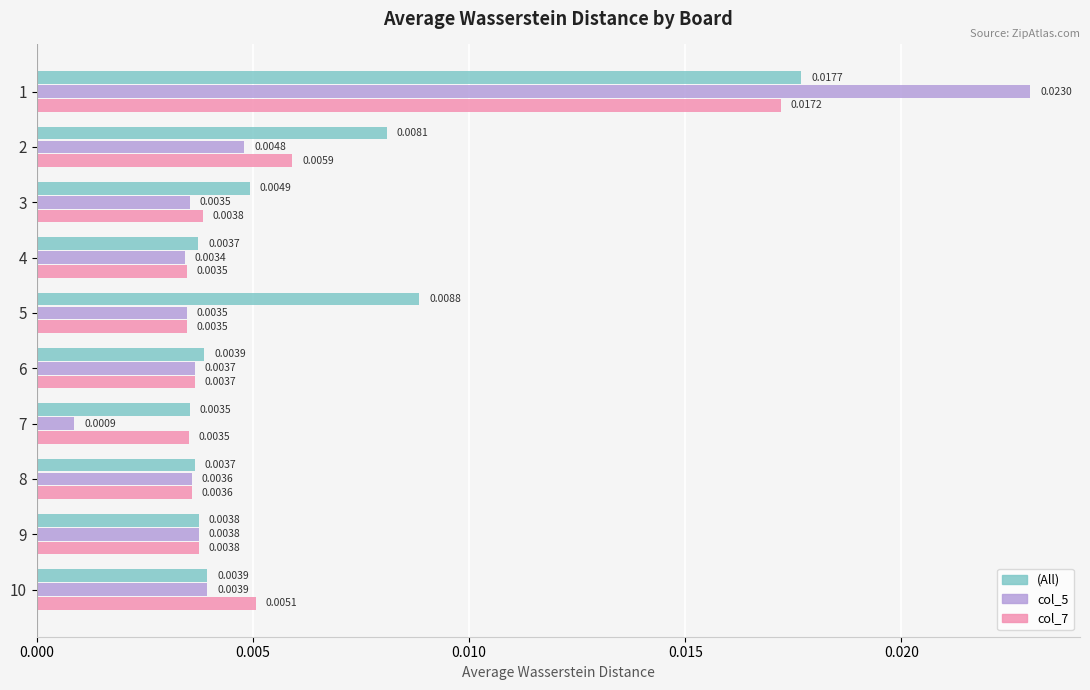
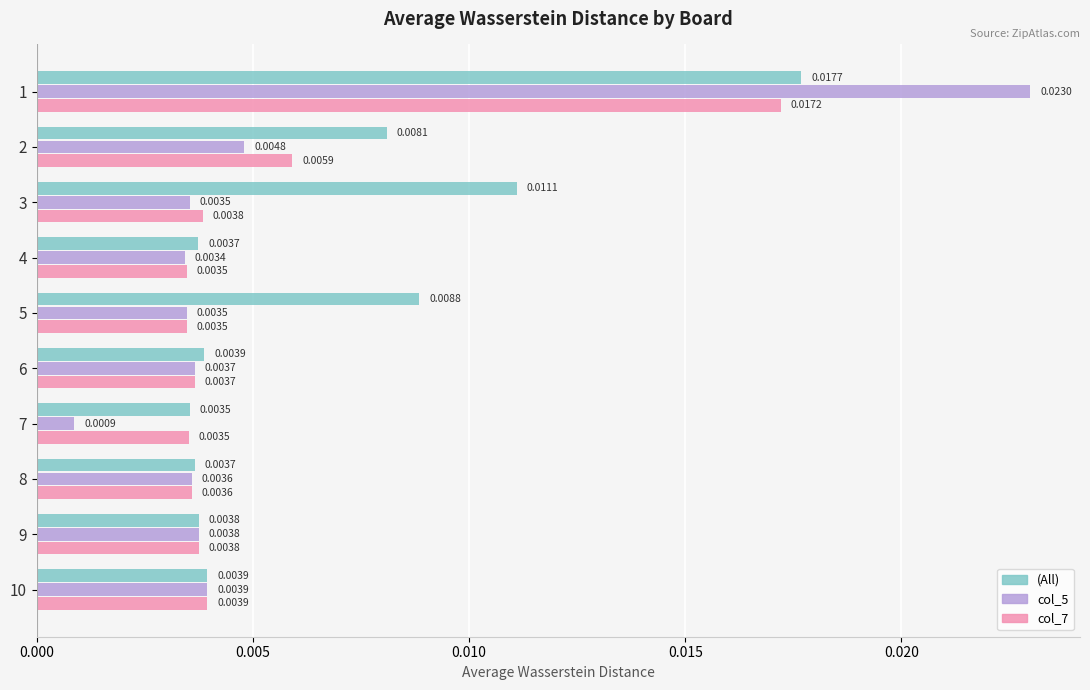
(All), 3: 0.0049 -> 0.0111
col_7, 10: 0.0051 -> 0.0039
